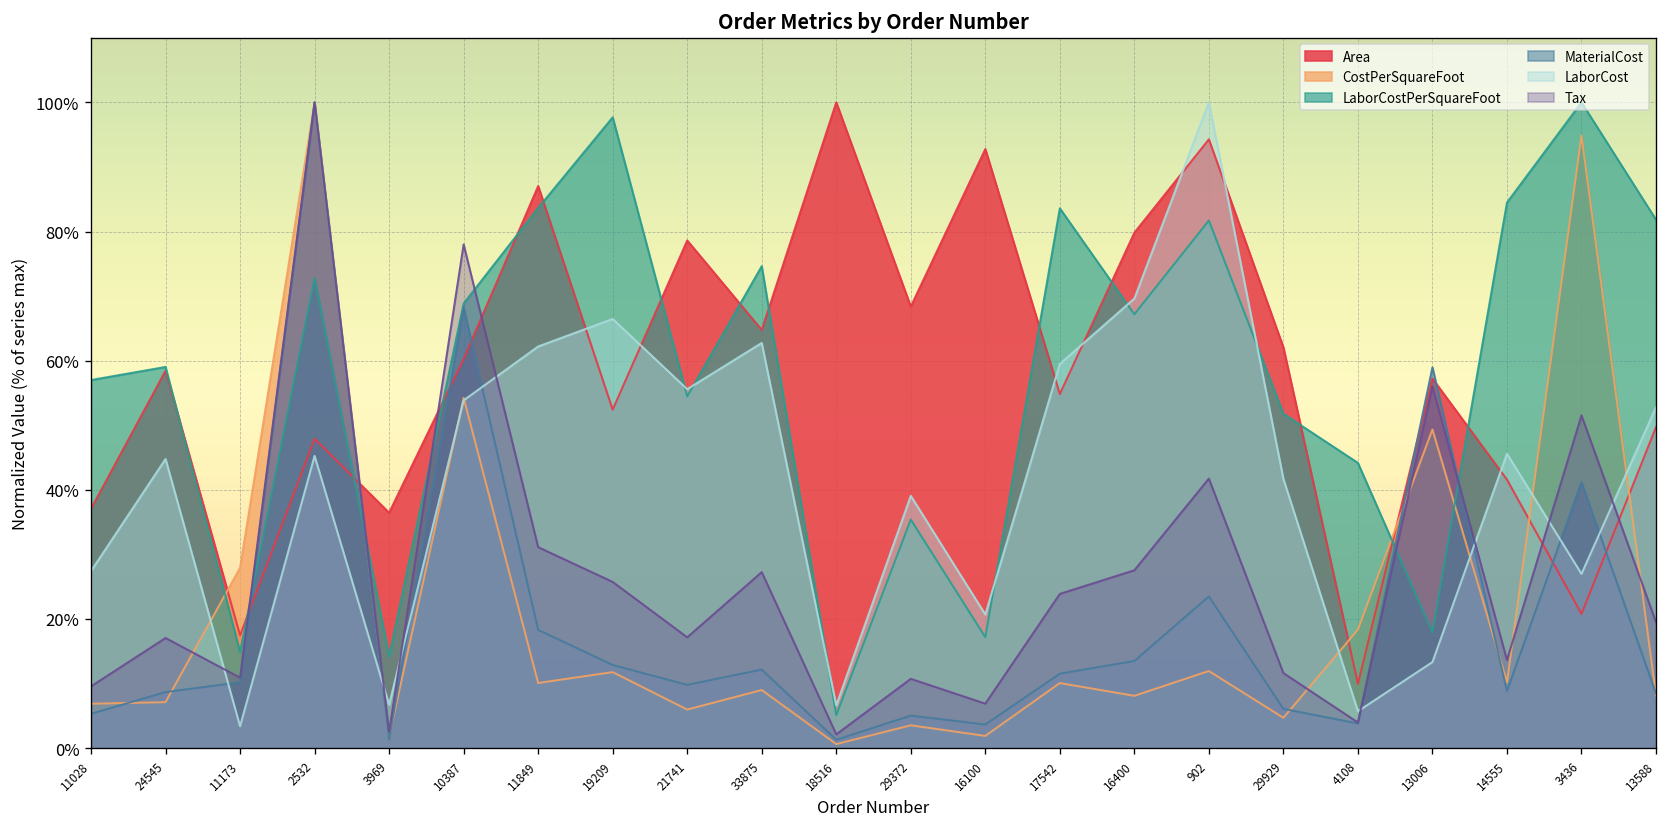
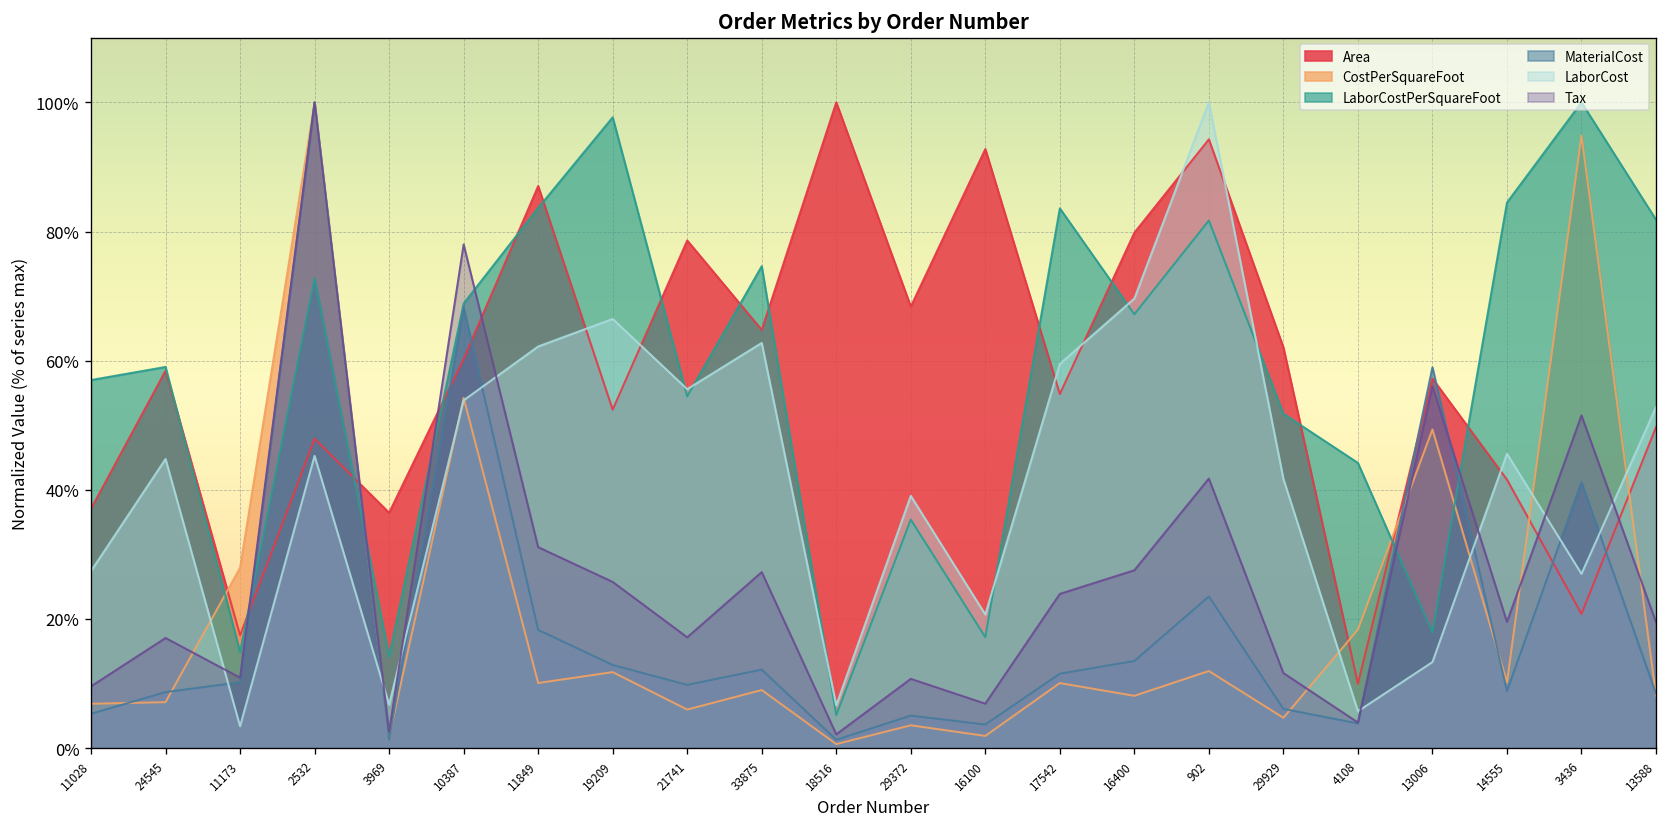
Tax, 14555: 14% -> 20%
